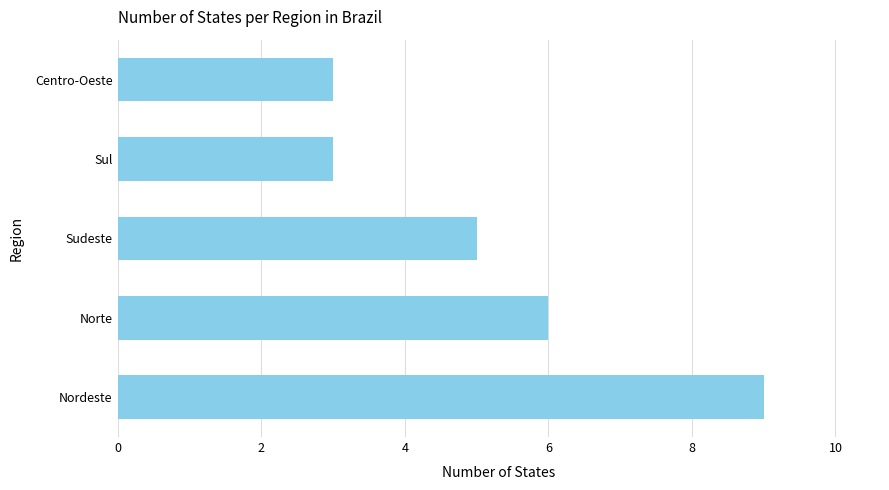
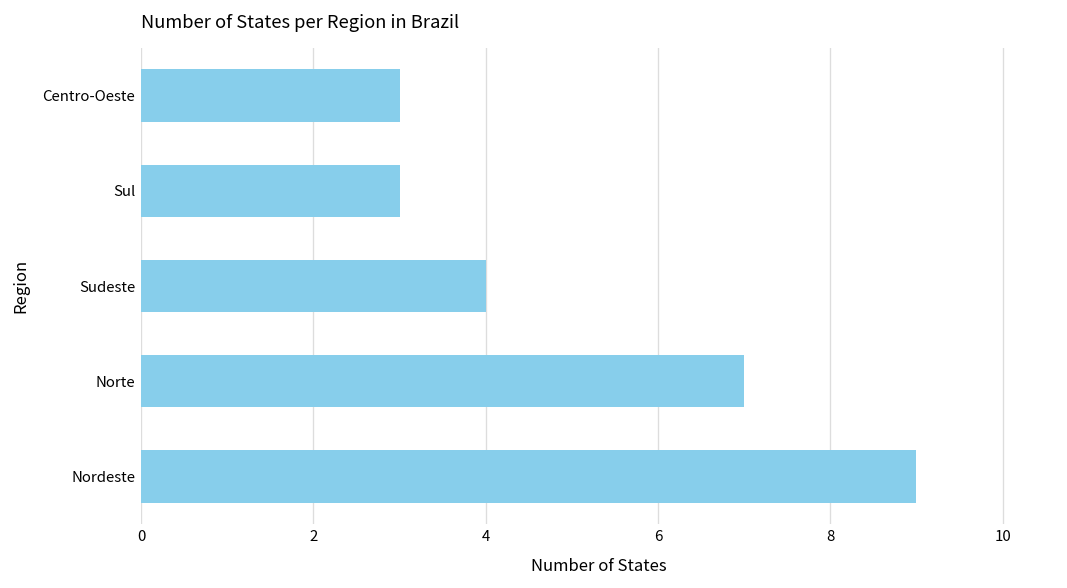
Sudeste: 5 -> 4
Norte: 6 -> 7
